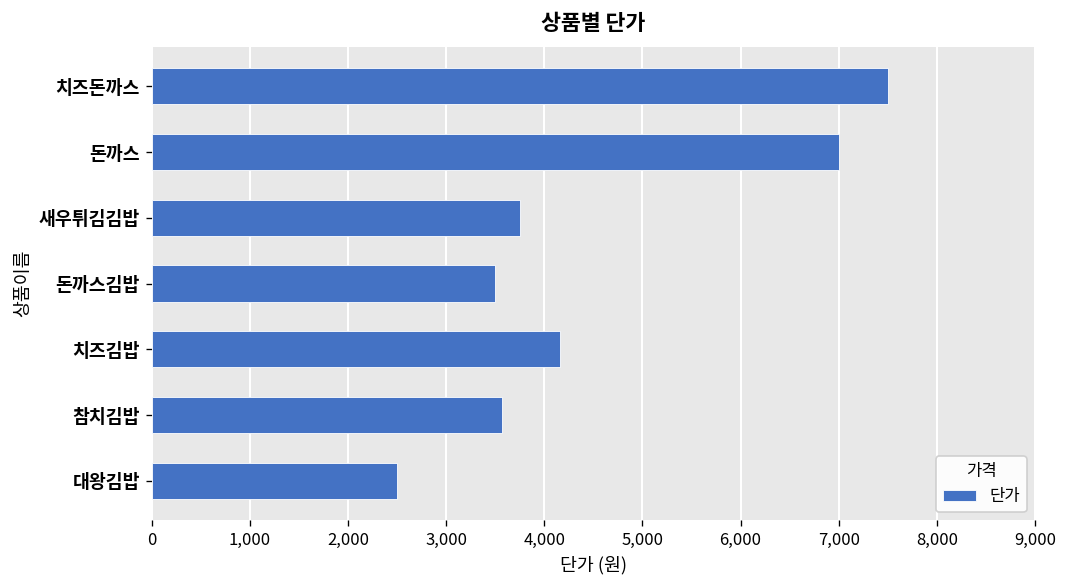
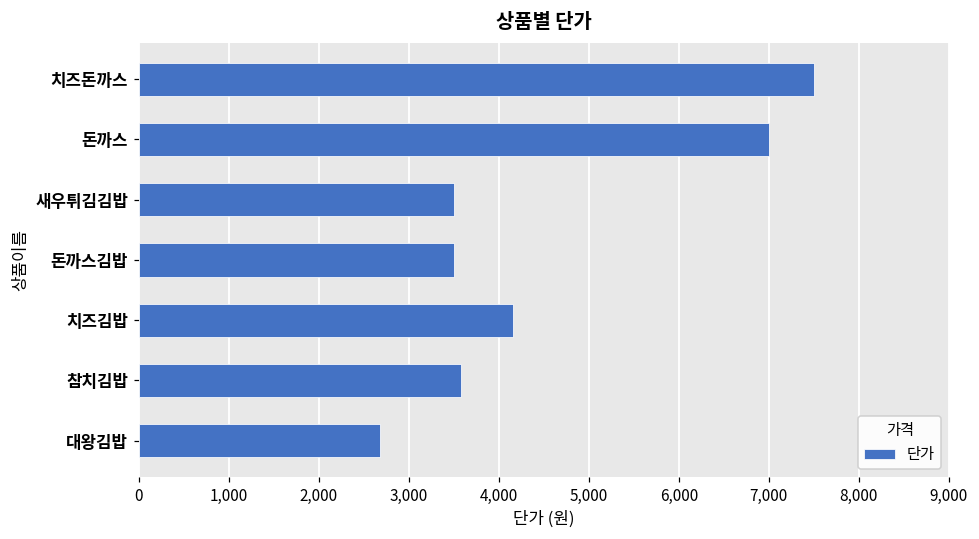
새우튀김김밥: 3,800 -> 3,500
대왕김밥: 2,500 -> 2,700
